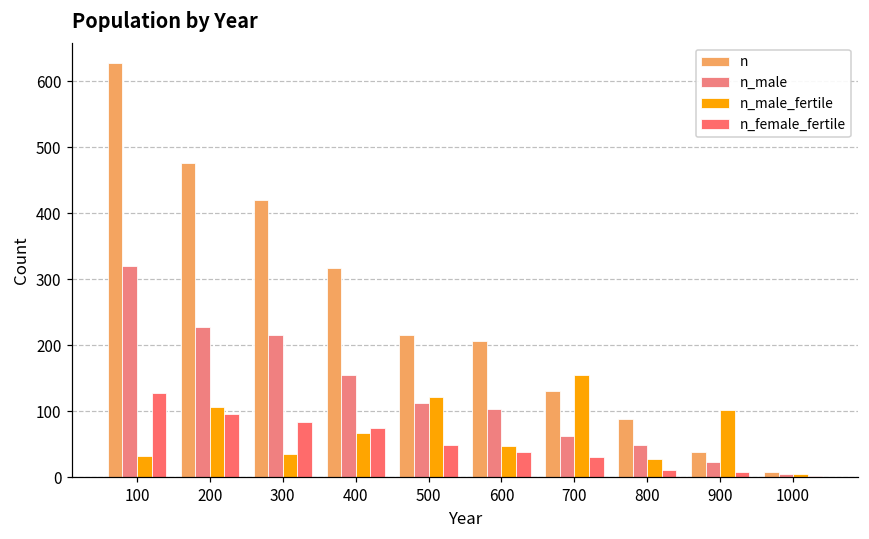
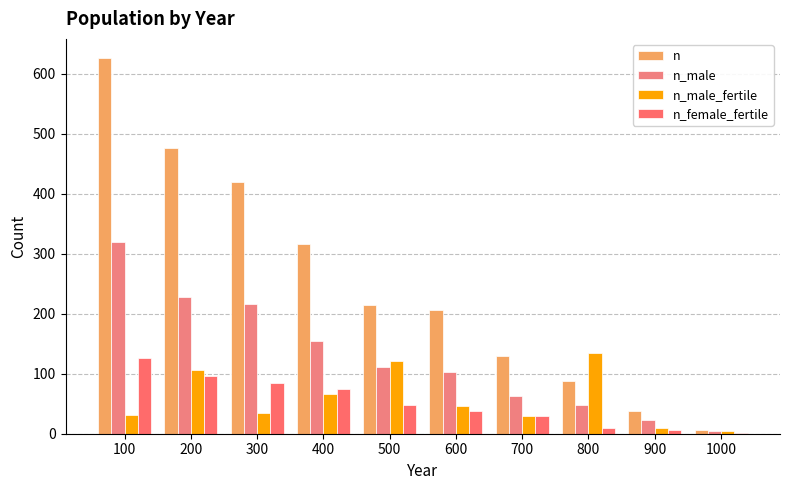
n_male_fertile, 700: 150 -> 30
n_male_fertile, 800: 30 -> 130
n_male_fertile, 900: 100 -> 10
